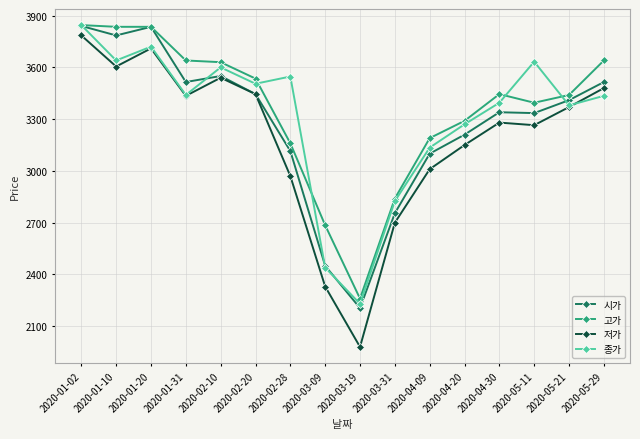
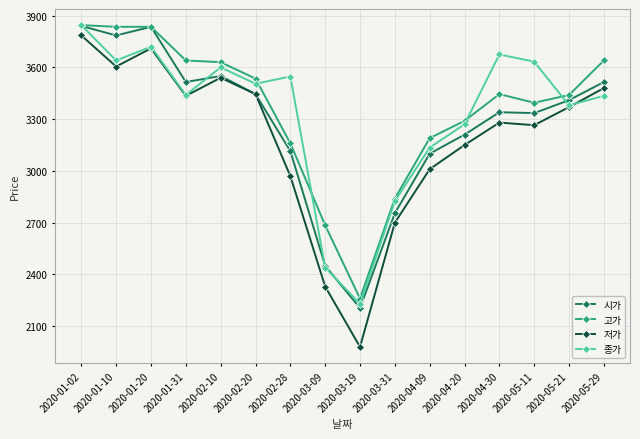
종가, 2020-04-30: 3400 -> 3680
